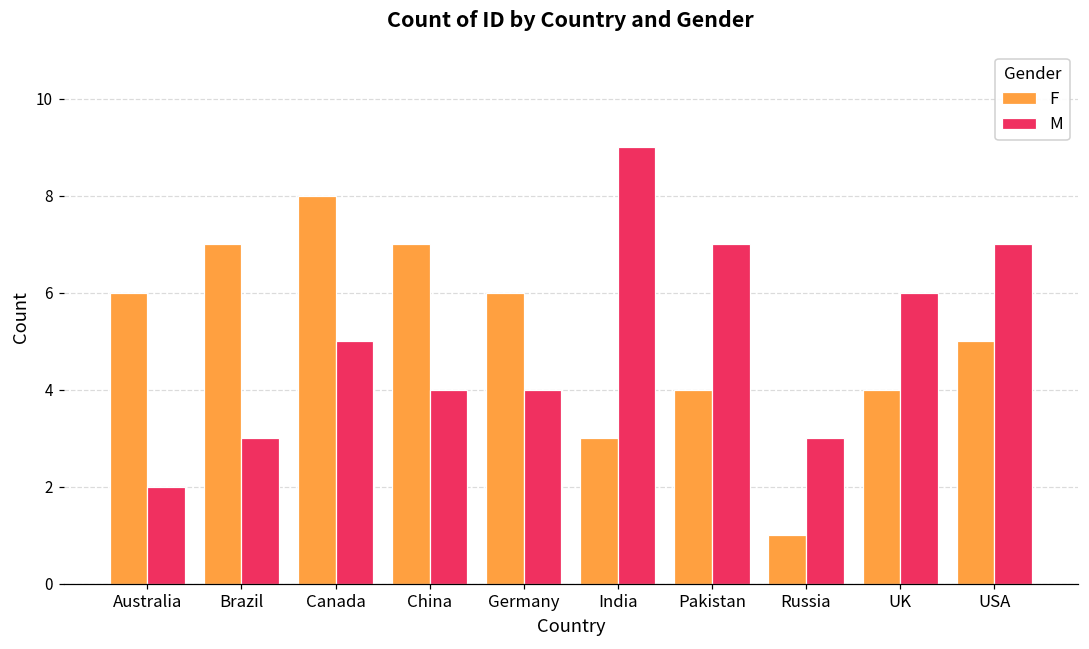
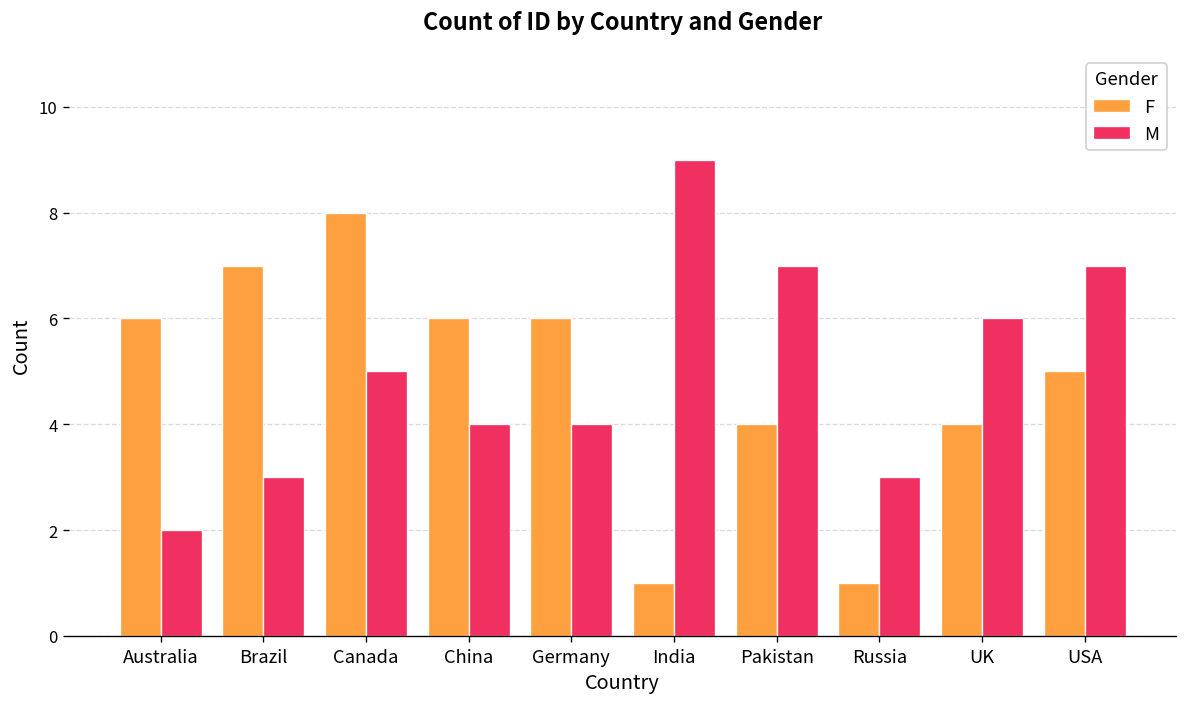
F, China: 7 -> 6
F, India: 3 -> 1
